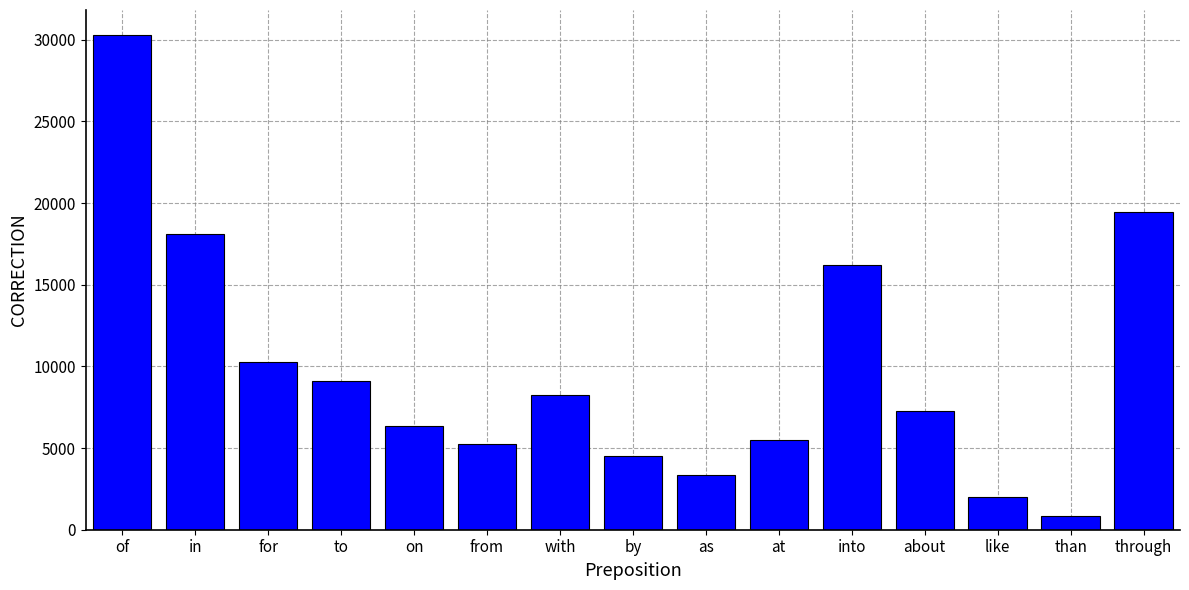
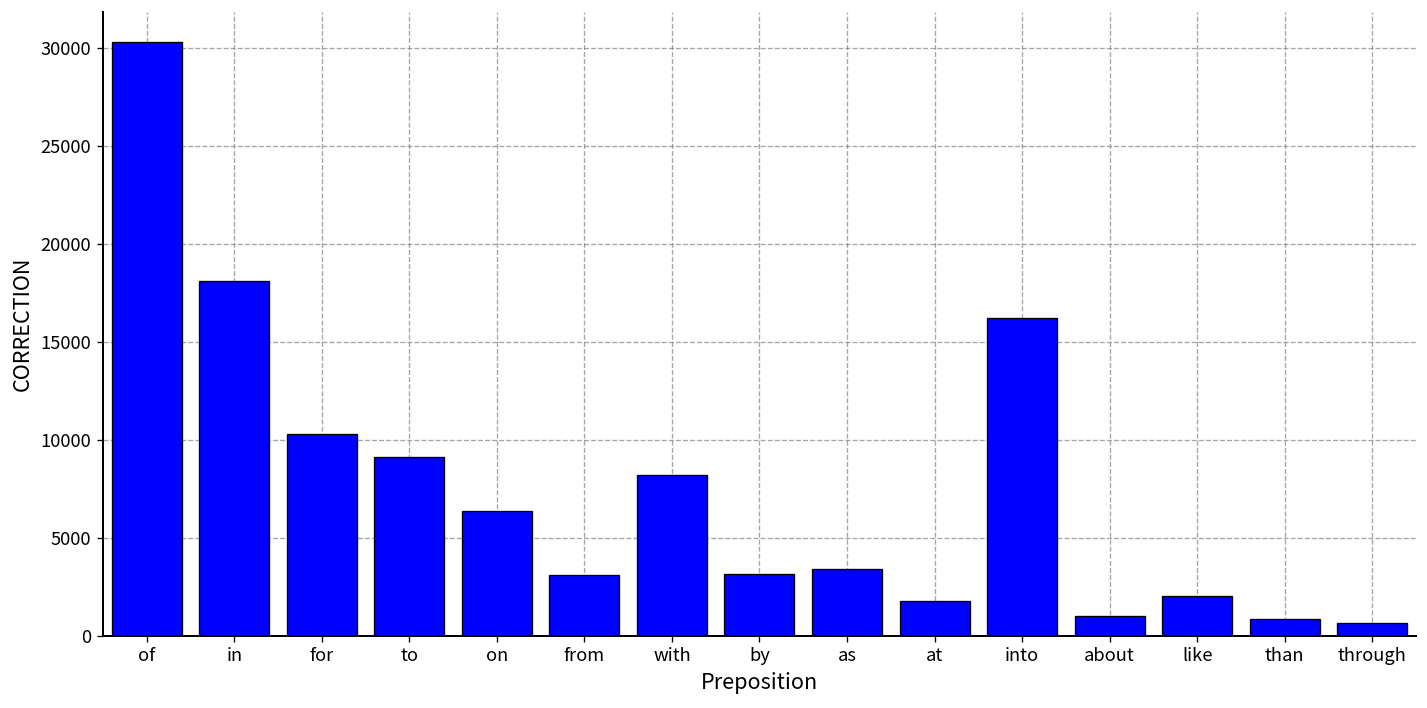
from: 5300 -> 3100
by: 4500 -> 3100
at: 5500 -> 1800
about: 7300 -> 1000
through: 19500 -> 700
